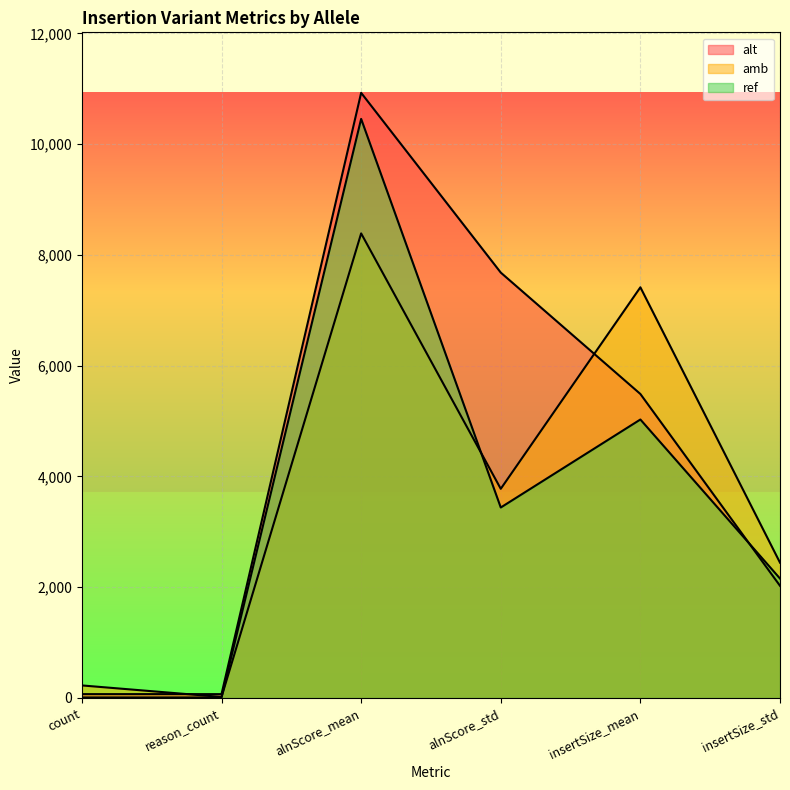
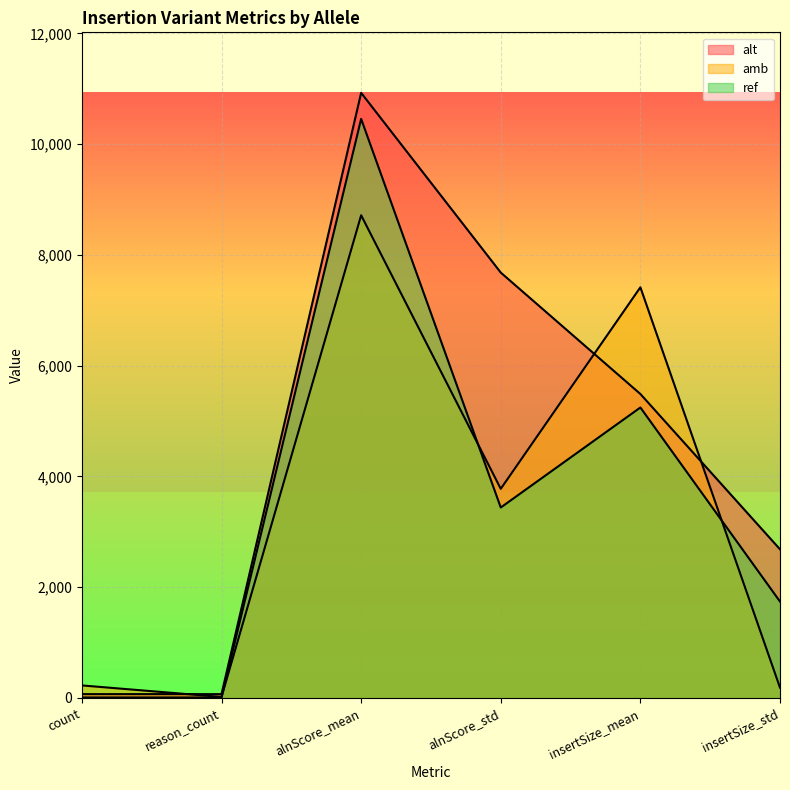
amb, alnScore_mean: 8,400 -> 8,700
ref, insertSize_mean: 5,000 -> 5,200
alt, insertSize_std: 2,000 -> 2,700
amb, insertSize_std: 2,400 -> 200
ref, insertSize_std: 2,200 -> 1,700
